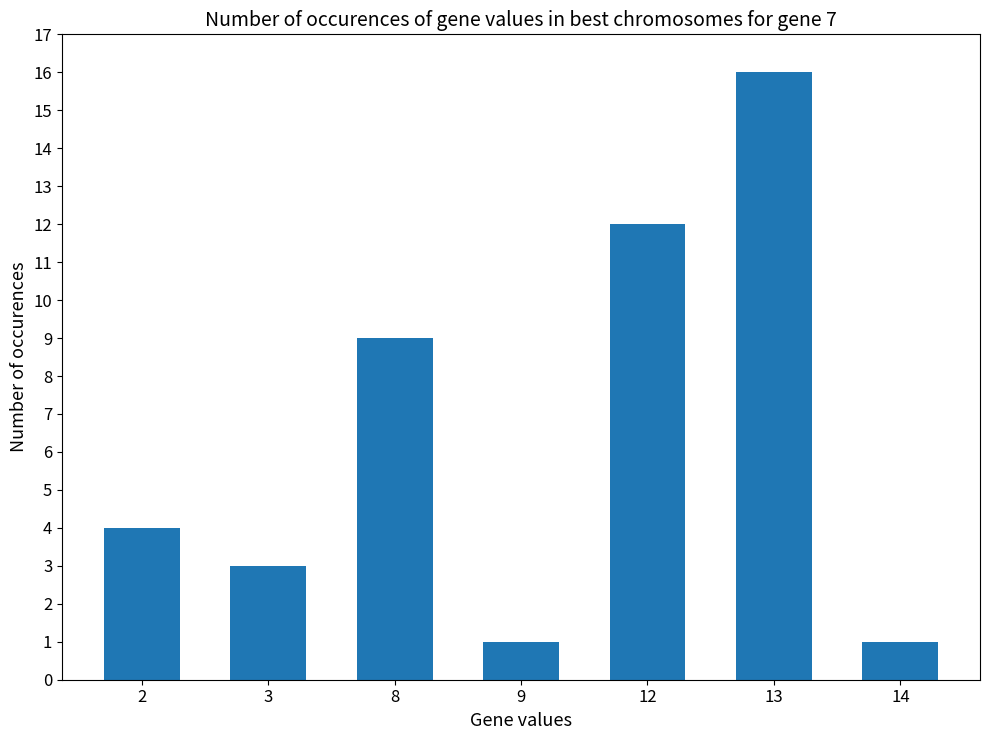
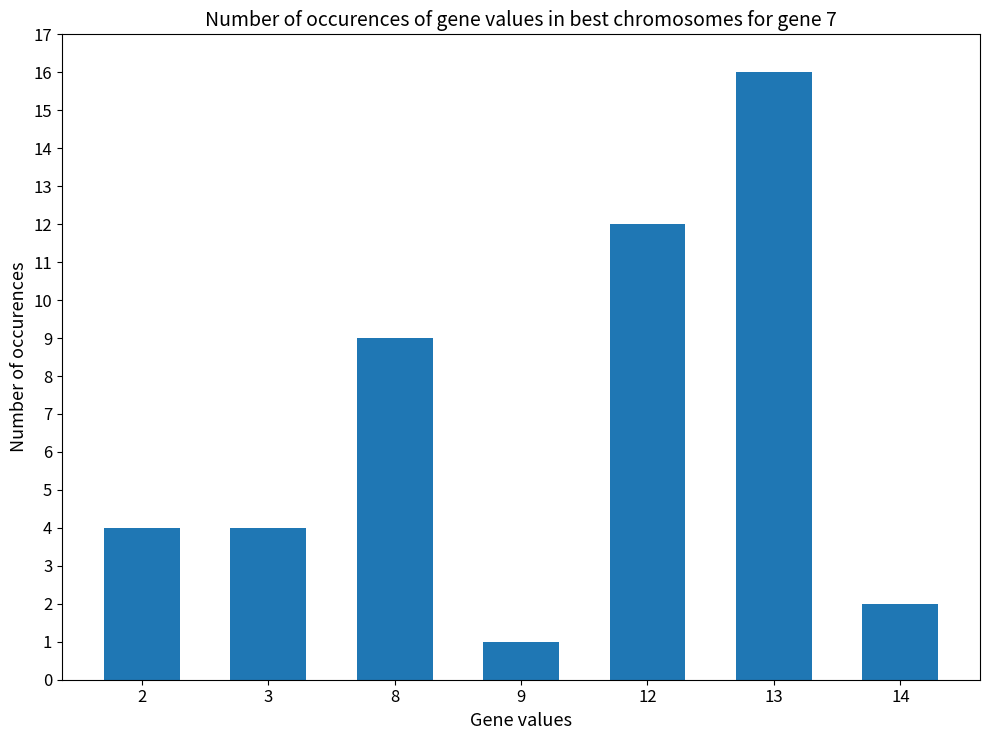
3: 3 -> 4
14: 1 -> 2
